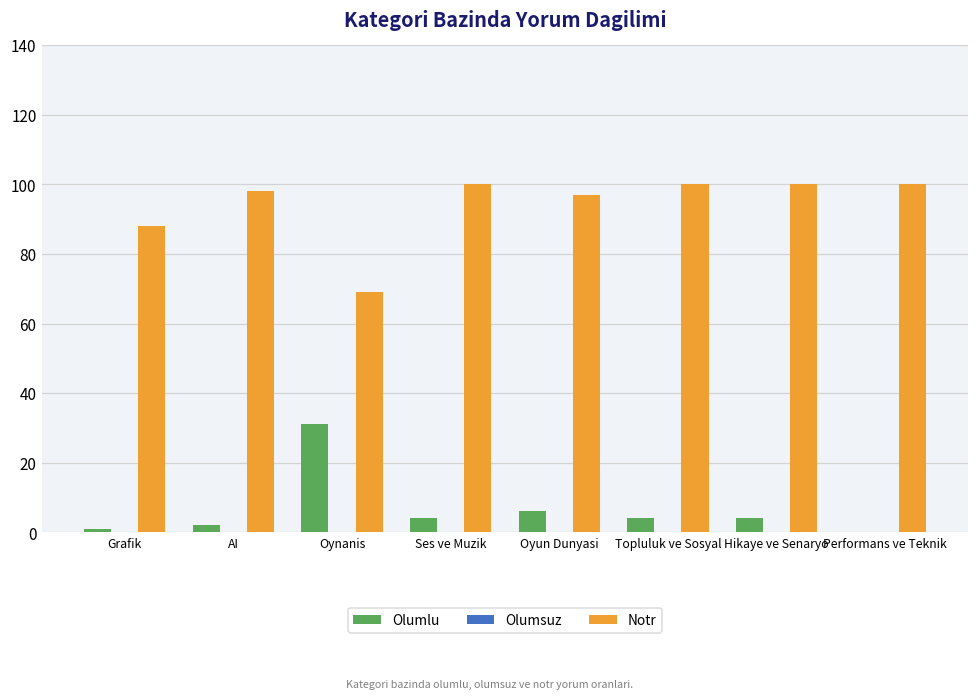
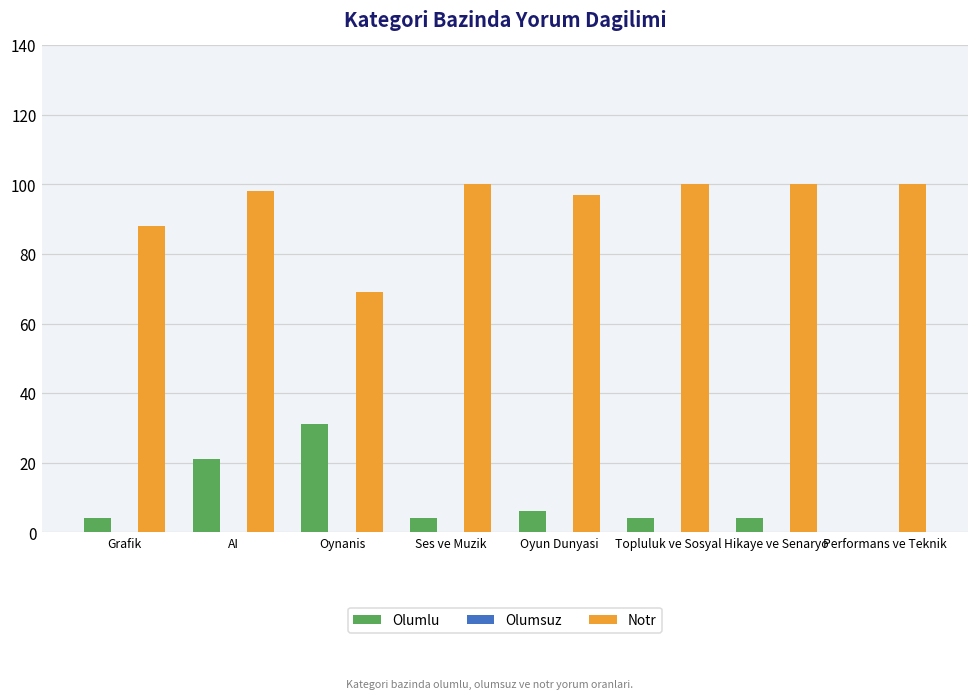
Olumlu, Grafik: 1 -> 4
Olumlu, AI: 2 -> 21
